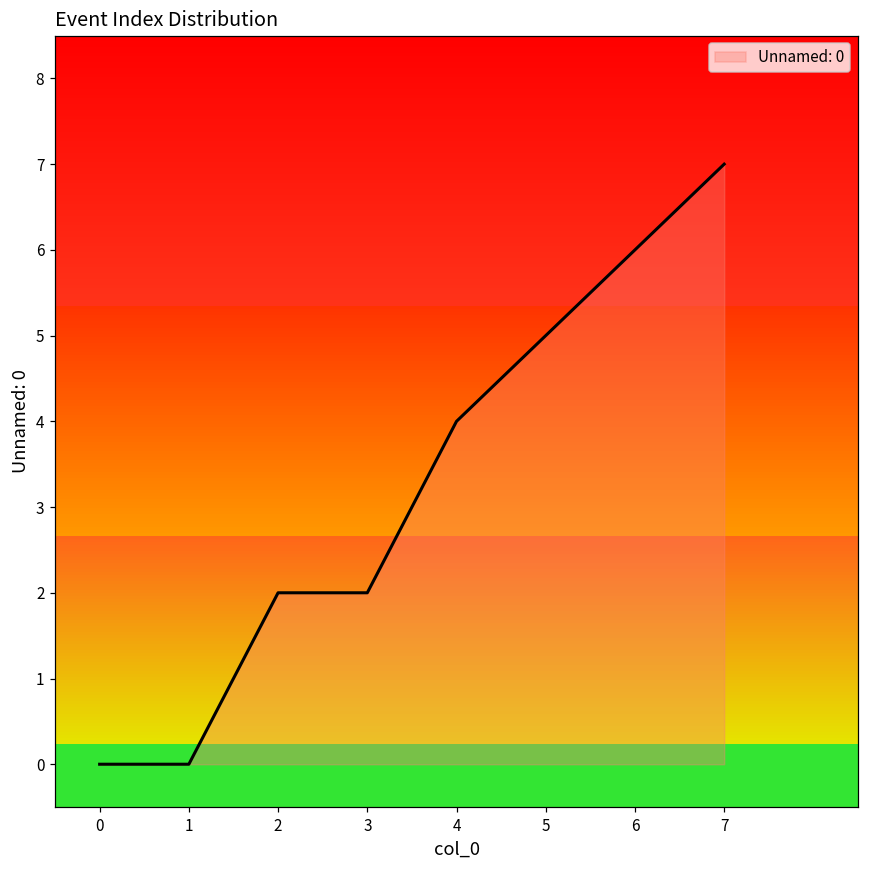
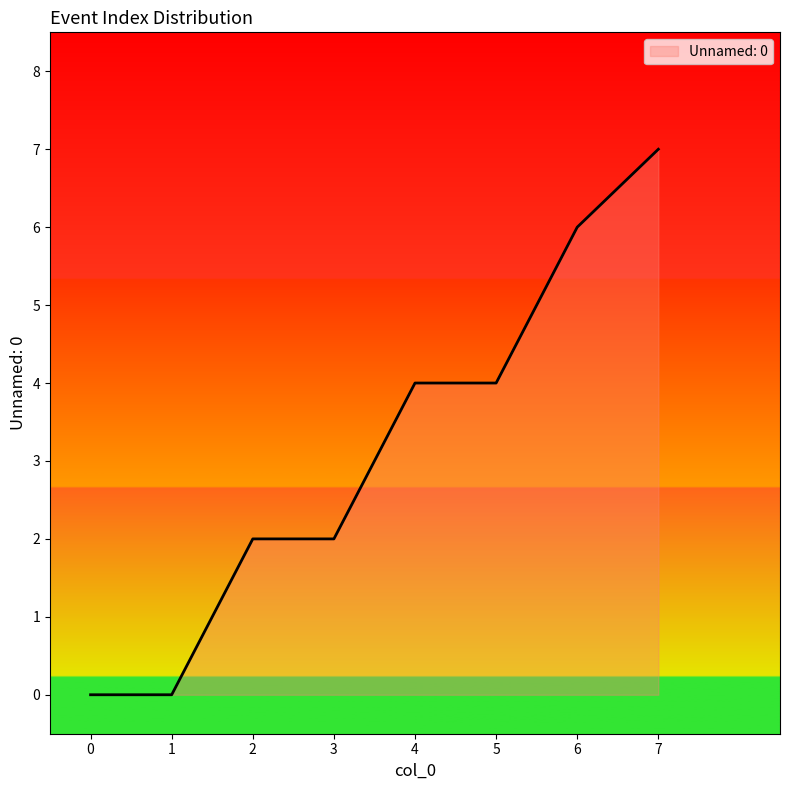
5: 5 -> 4
